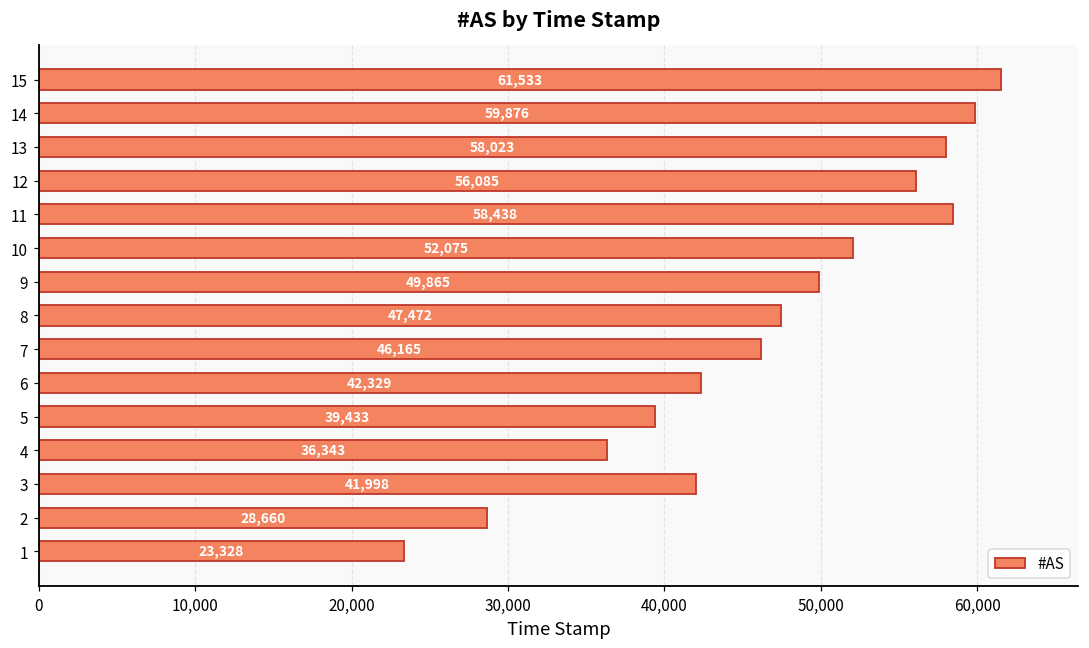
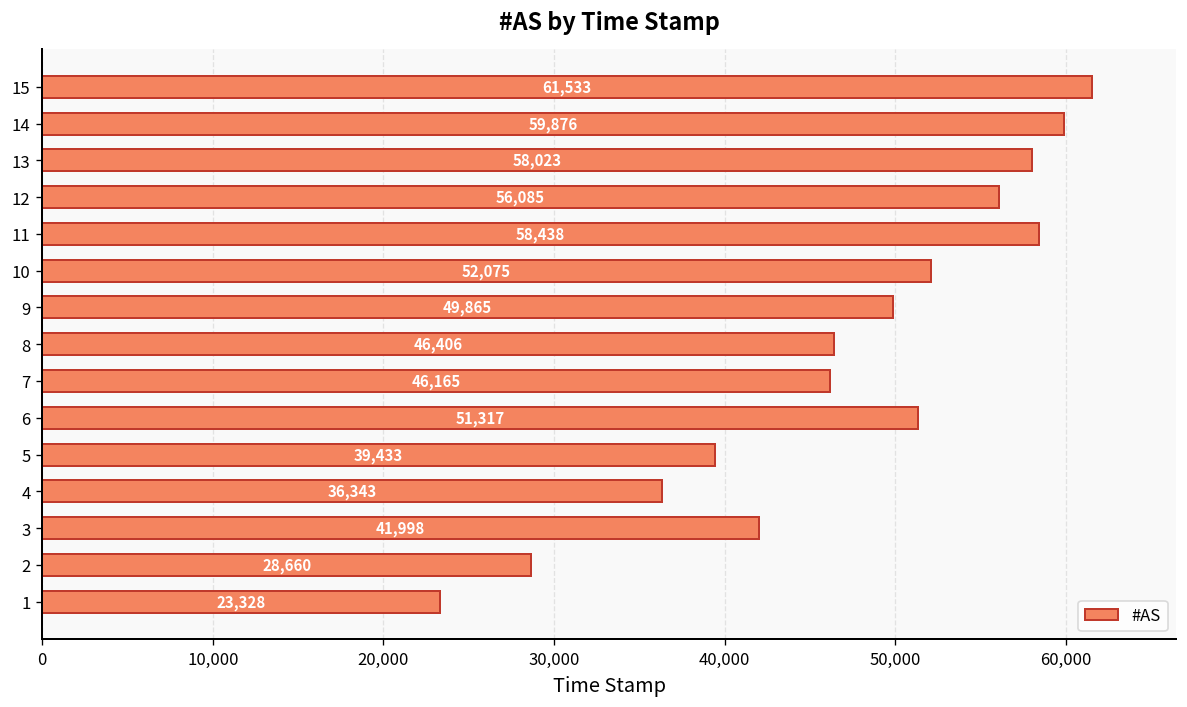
8: 47,472 -> 46,406
6: 42,329 -> 51,317
